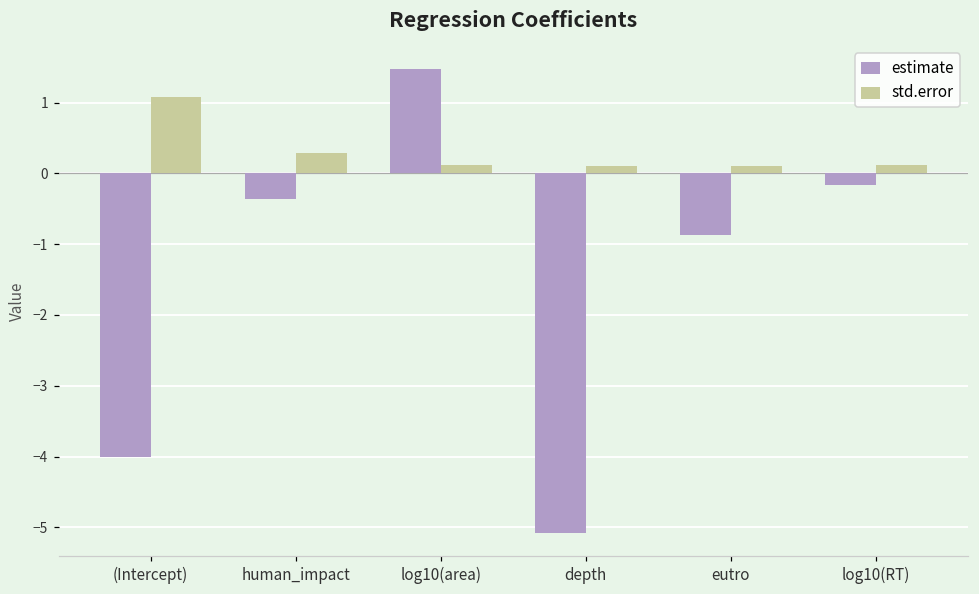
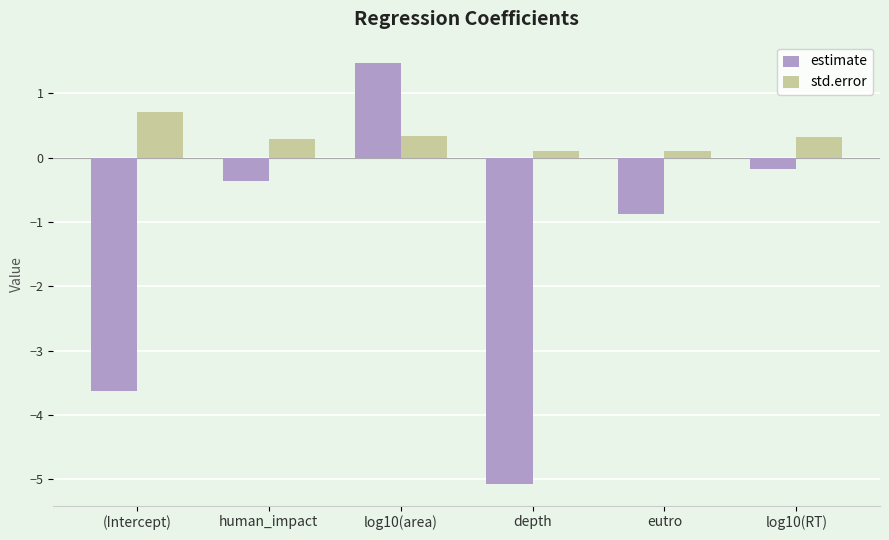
estimate, (Intercept): -4.0 -> -3.6
std.error, (Intercept): 1.1 -> 0.7
std.error, log10(area): 0.1 -> 0.3
std.error, log10(RT): 0.1 -> 0.3
